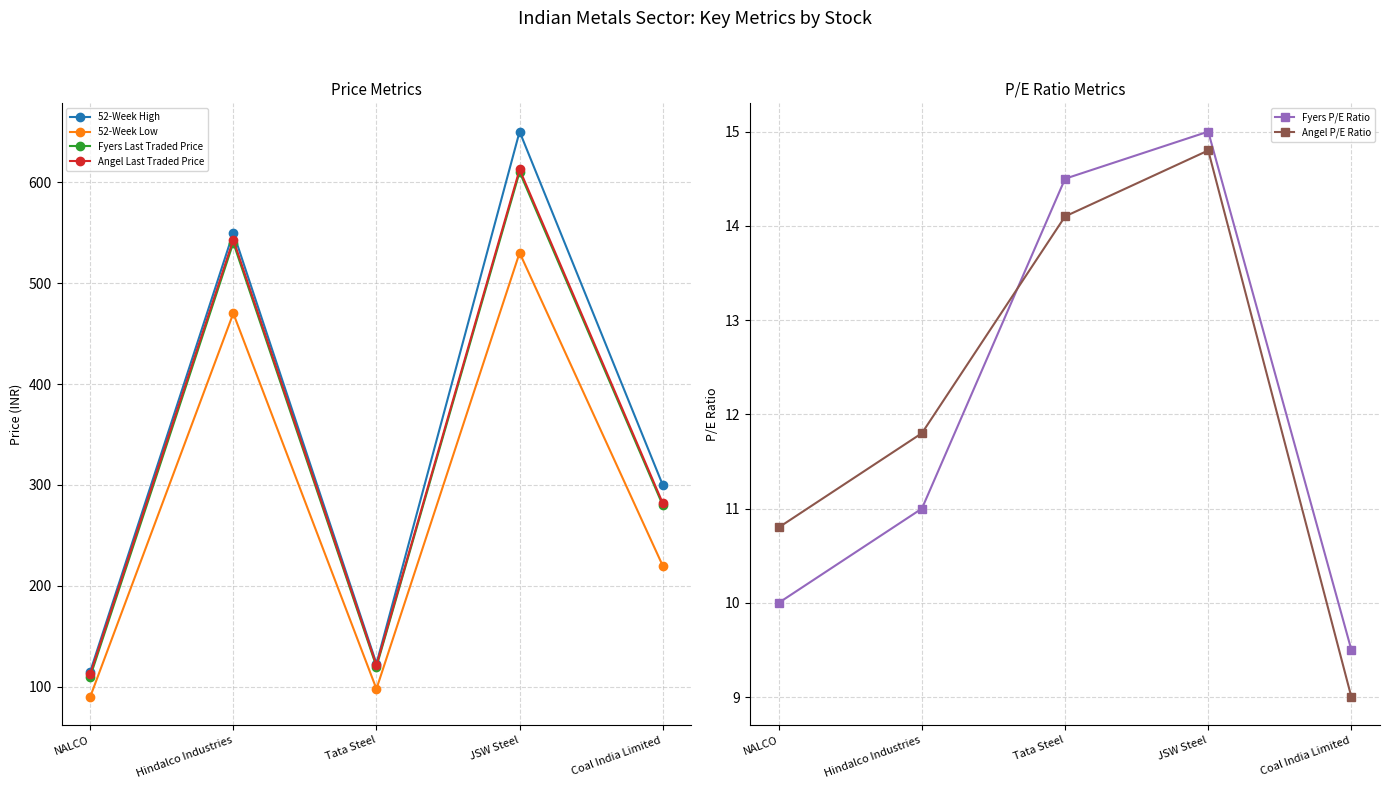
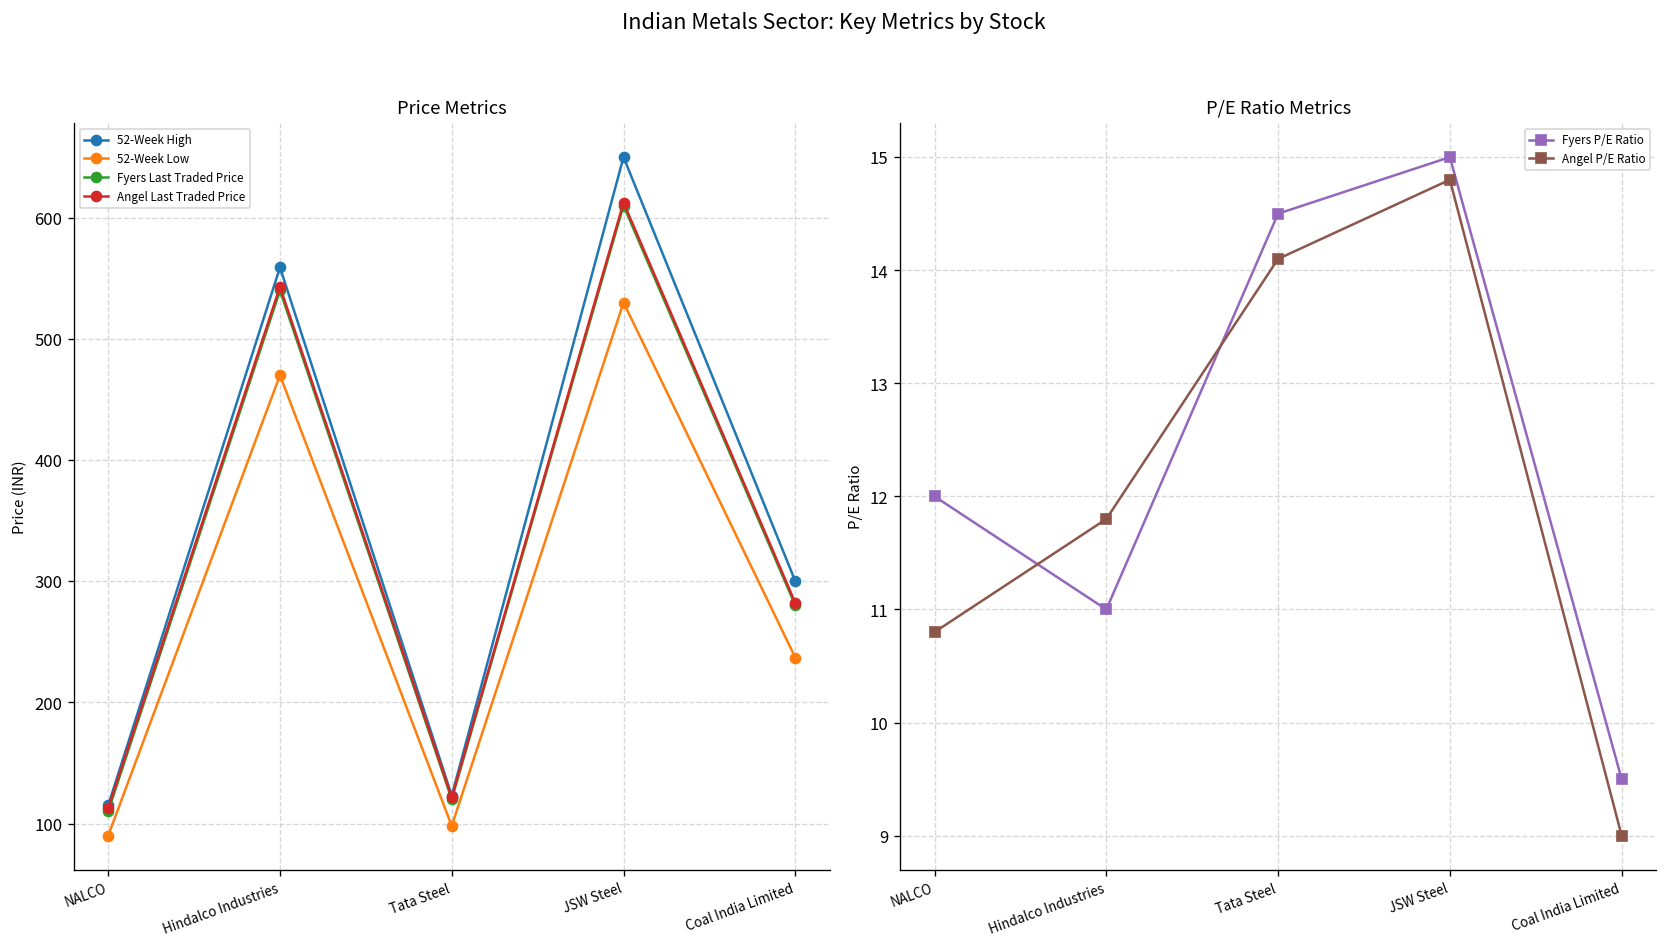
Price Metrics, 52-Week High, Hindalco Industries: 550 -> 559
Price Metrics, 52-Week Low, Coal India Limited: 220 -> 237
P/E Ratio Metrics, Fyers P/E Ratio, NALCO: 10 -> 12
